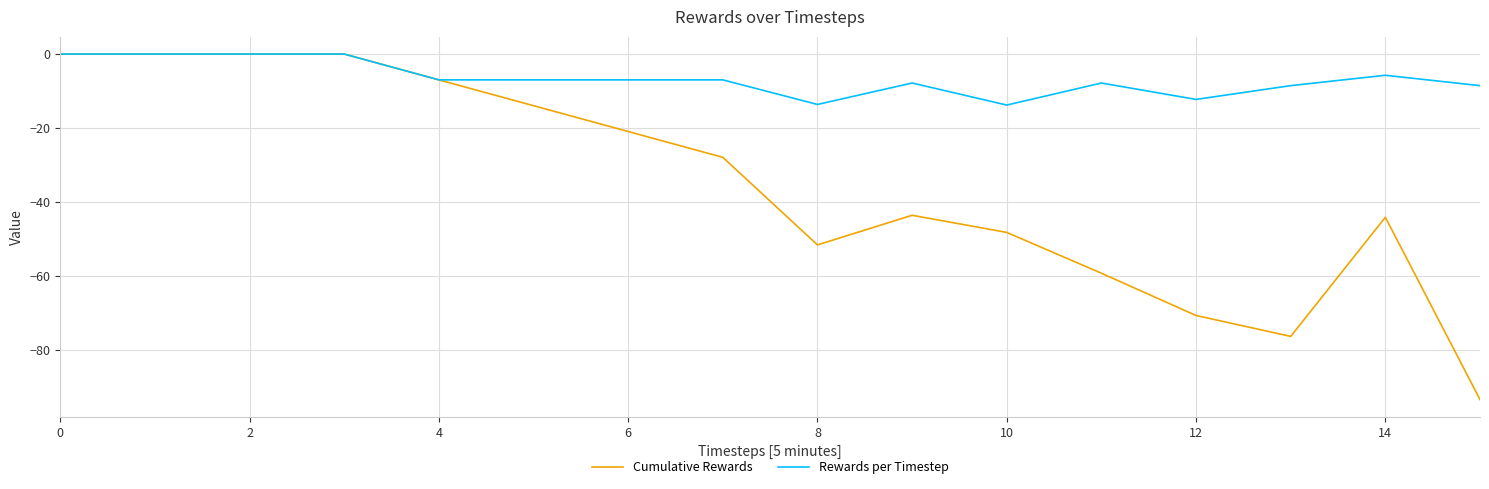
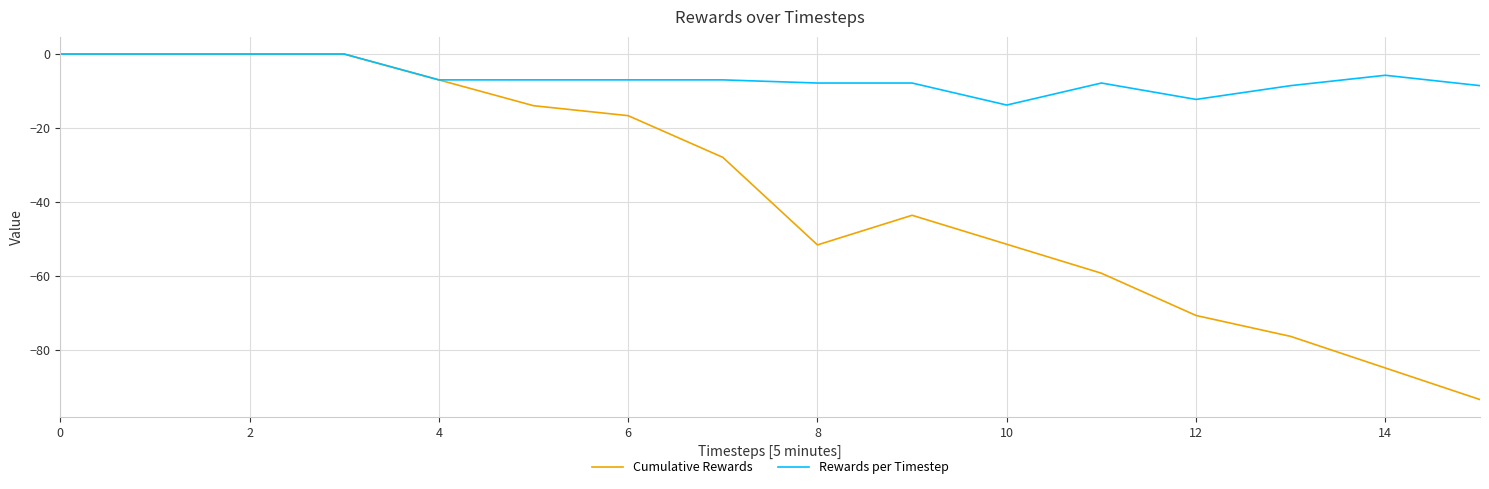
Cumulative Rewards, 6: -21 -> -17
Rewards per Timestep, 8: -14 -> -8
Cumulative Rewards, 10: -48 -> -51
Cumulative Rewards, 14: -44 -> -85
